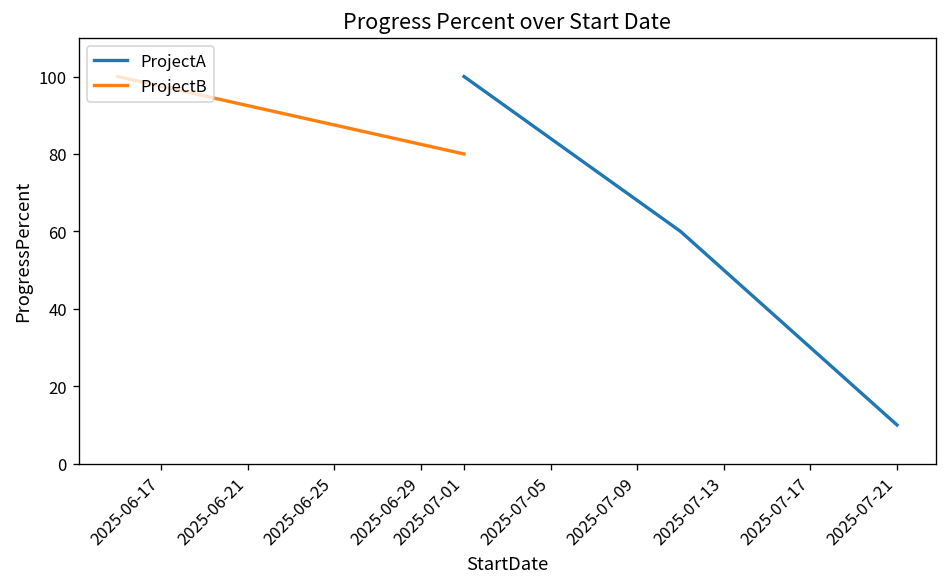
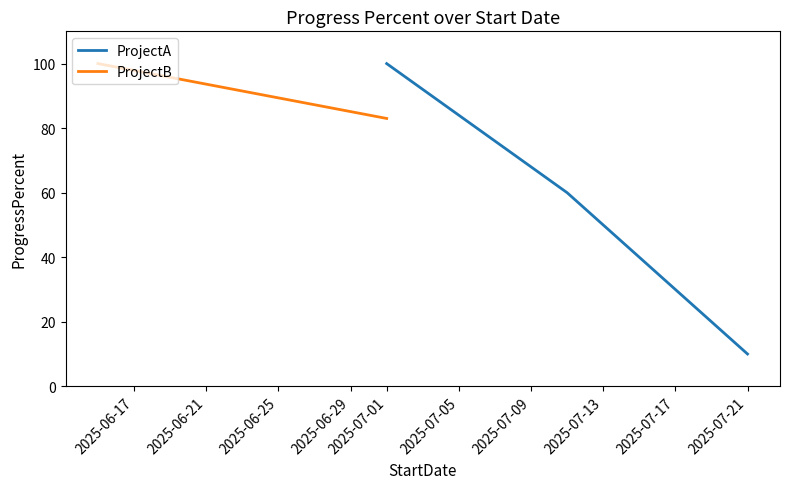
ProjectB, 2025-07-01: 80 -> 83
